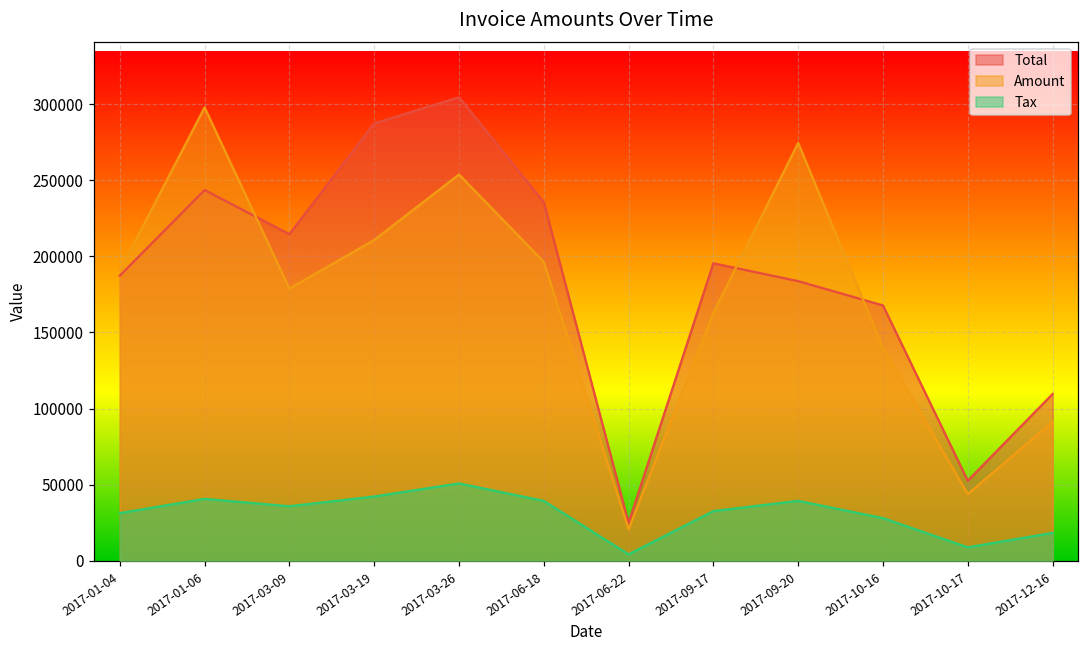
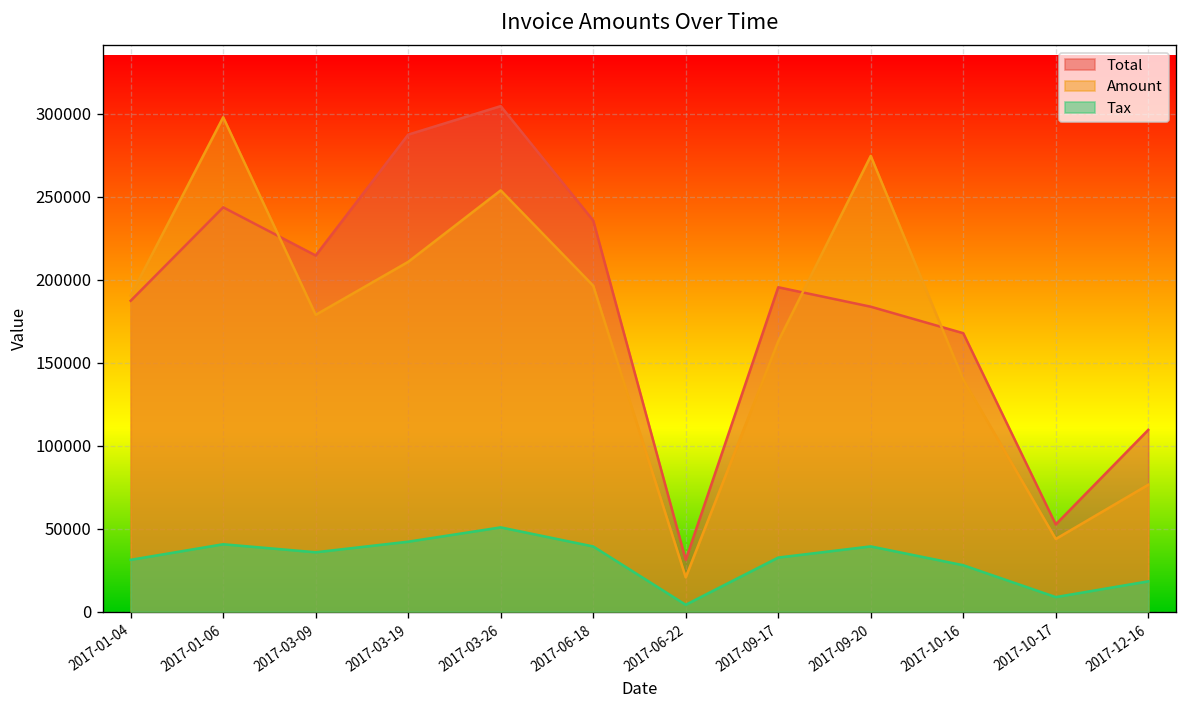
Total, 2017-06-22: 25000 -> 31000
Amount, 2017-12-16: 91000 -> 76000
